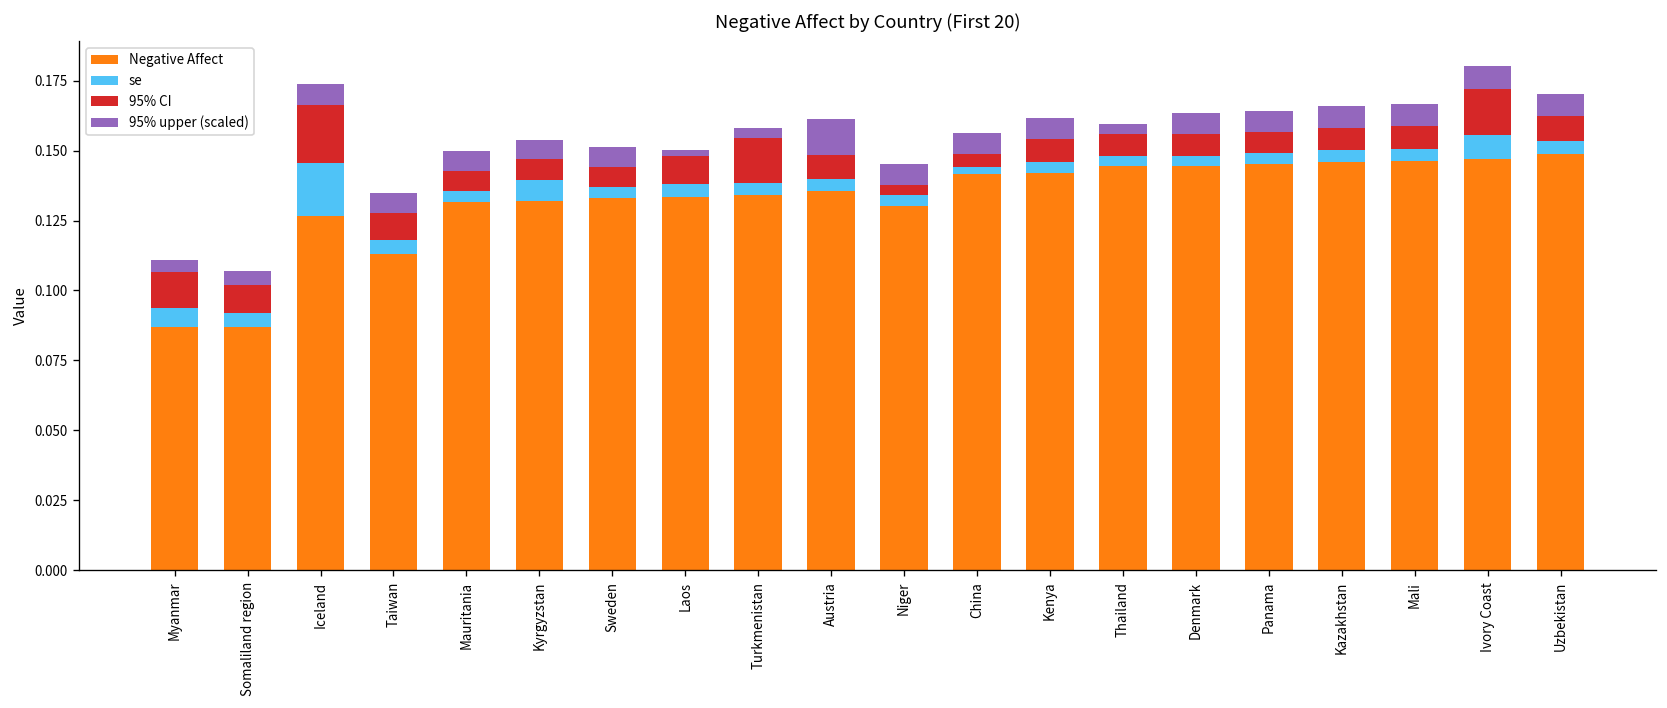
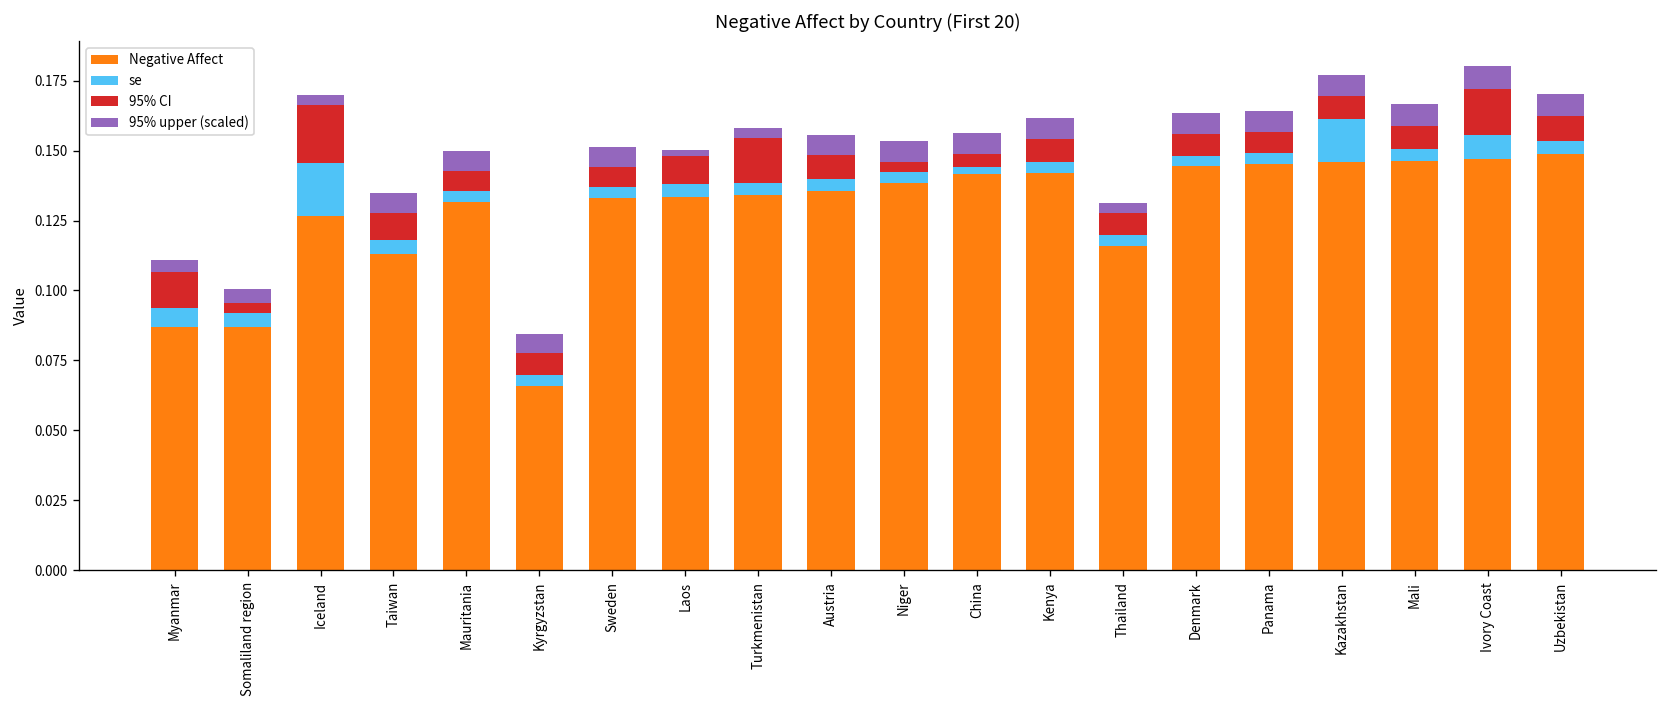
95% CI, Somaliland region: 0.010 -> 0.004
95% upper (scaled), Iceland: 0.007 -> 0.003
Negative Affect, Kyrgyzstan: 0.132 -> 0.066
se, Kyrgyzstan: 0.007 -> 0.004
95% upper (scaled), Austria: 0.013 -> 0.007
Negative Affect, Niger: 0.130 -> 0.138
Negative Affect, Thailand: 0.144 -> 0.116
se, Kazakhstan: 0.004 -> 0.015
